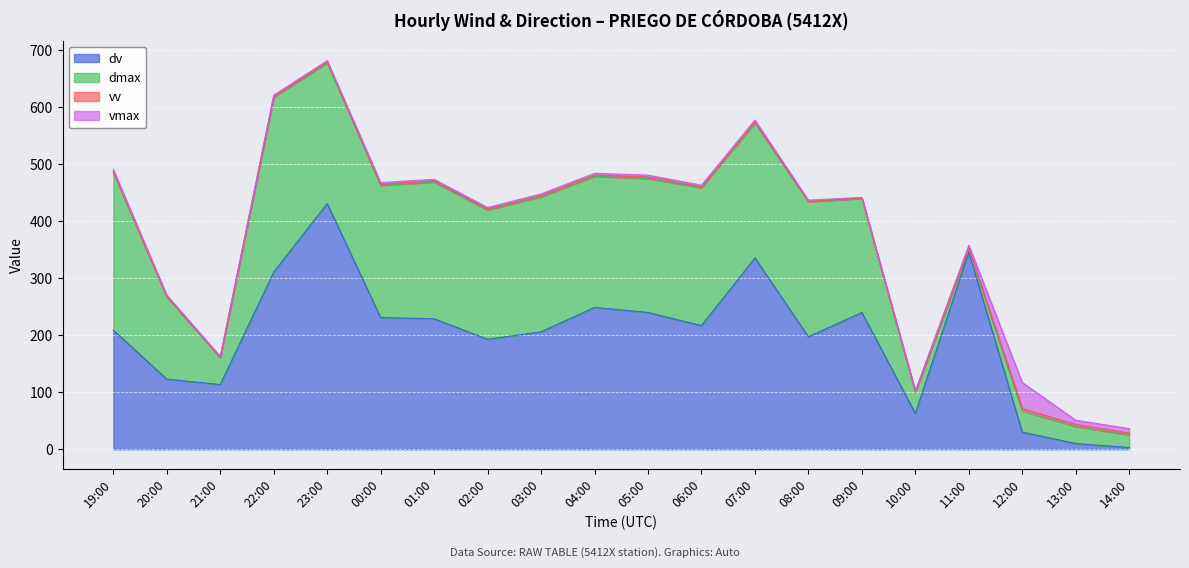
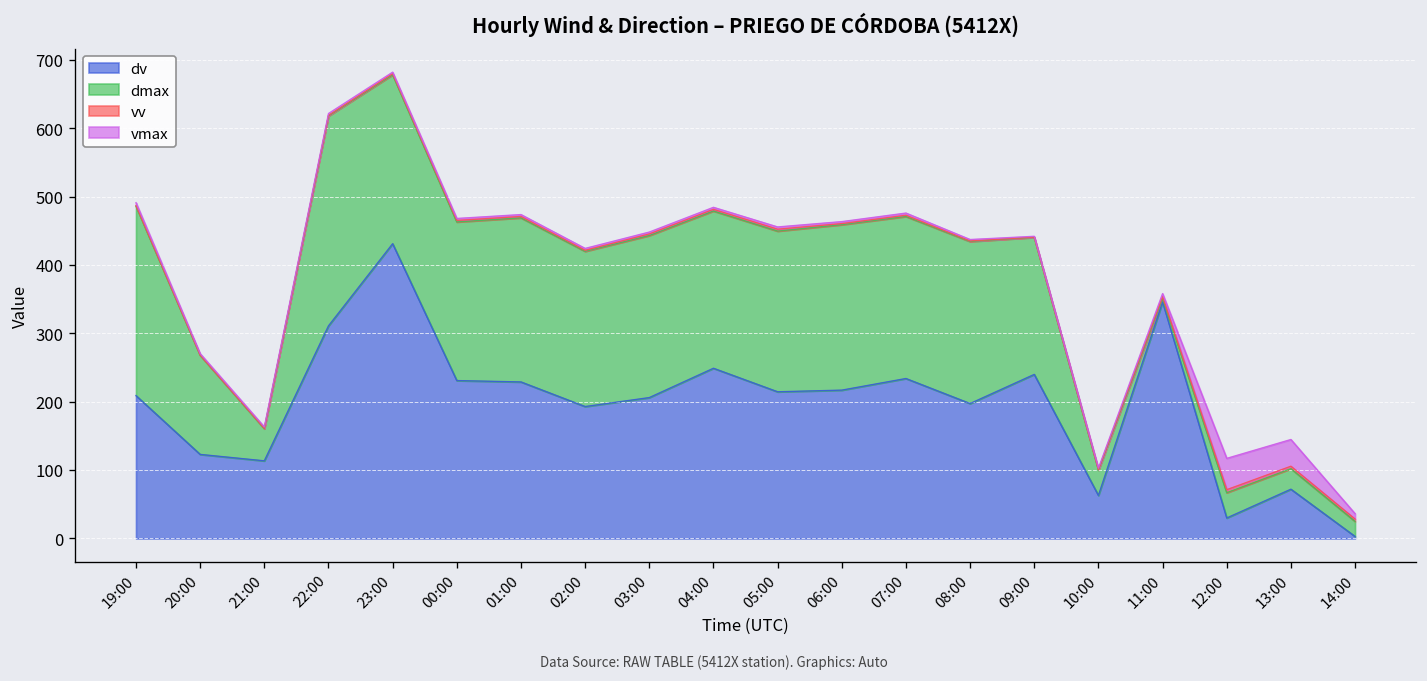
dv, 05:00: 240 -> 210
dv, 07:00: 340 -> 230
dv, 13:00: 10 -> 70
vmax, 13:00: 10 -> 40
